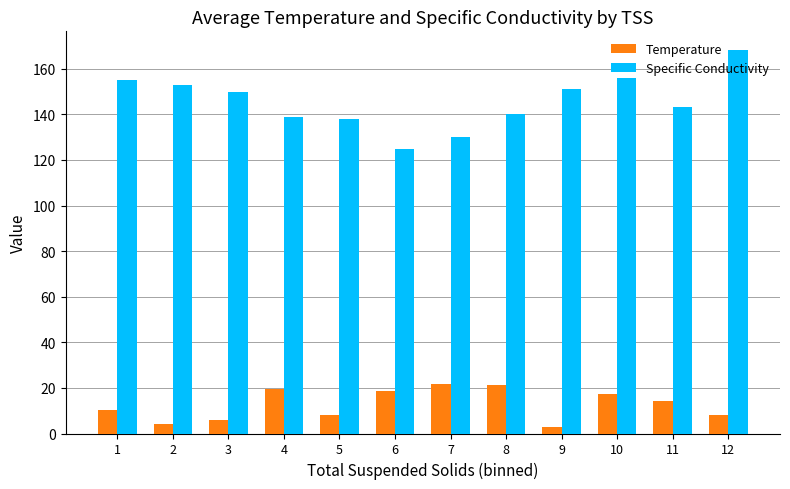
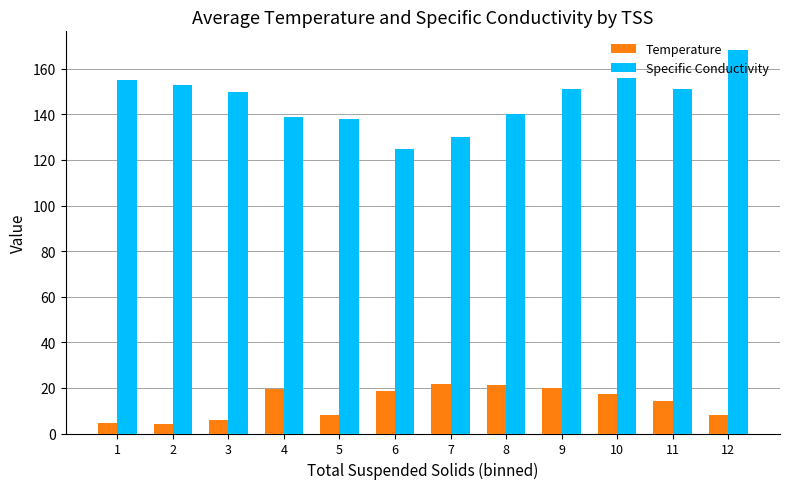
Temperature, 1: 11 -> 5
Temperature, 9: 3 -> 20
Specific Conductivity, 11: 143 -> 151
